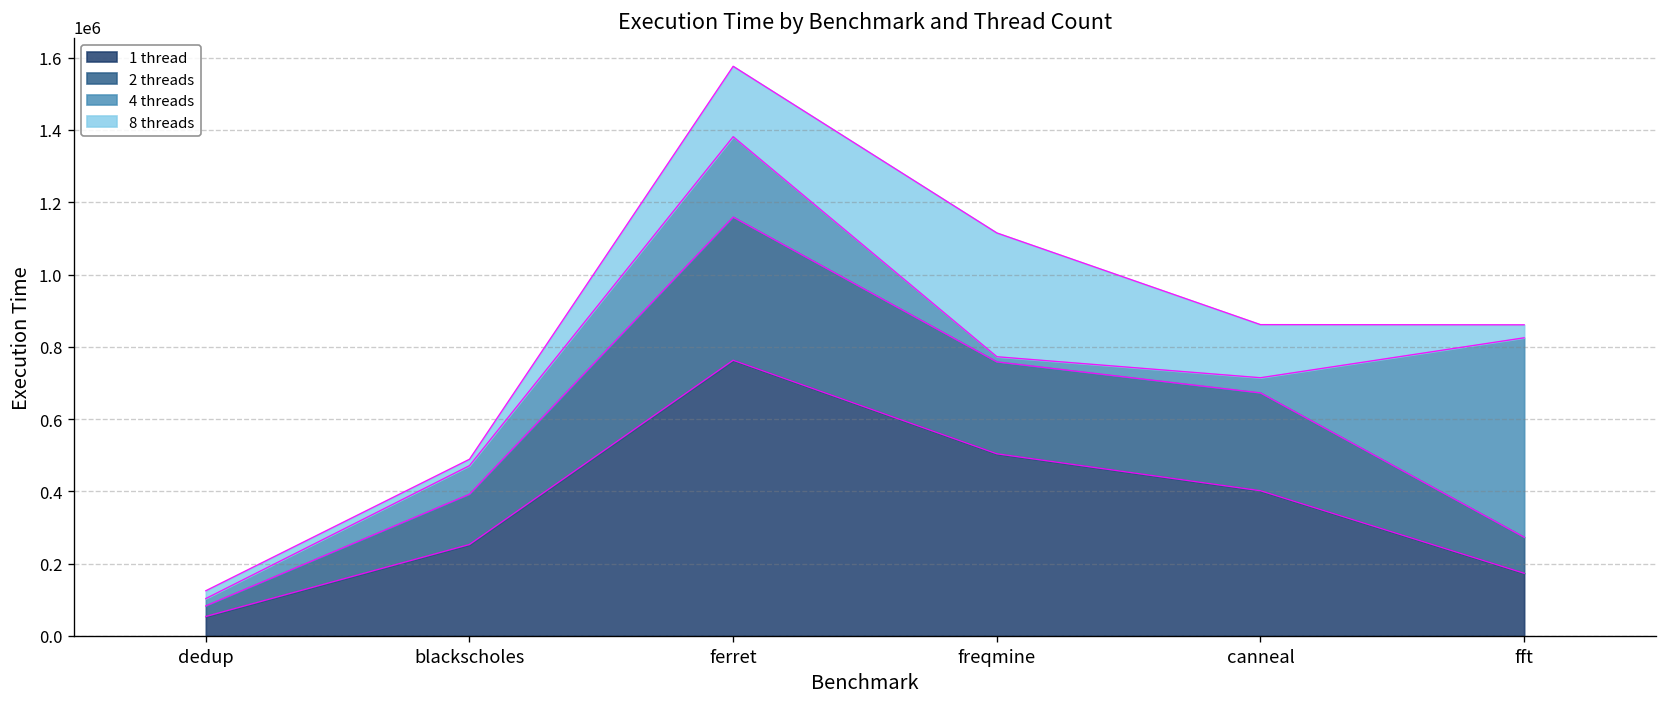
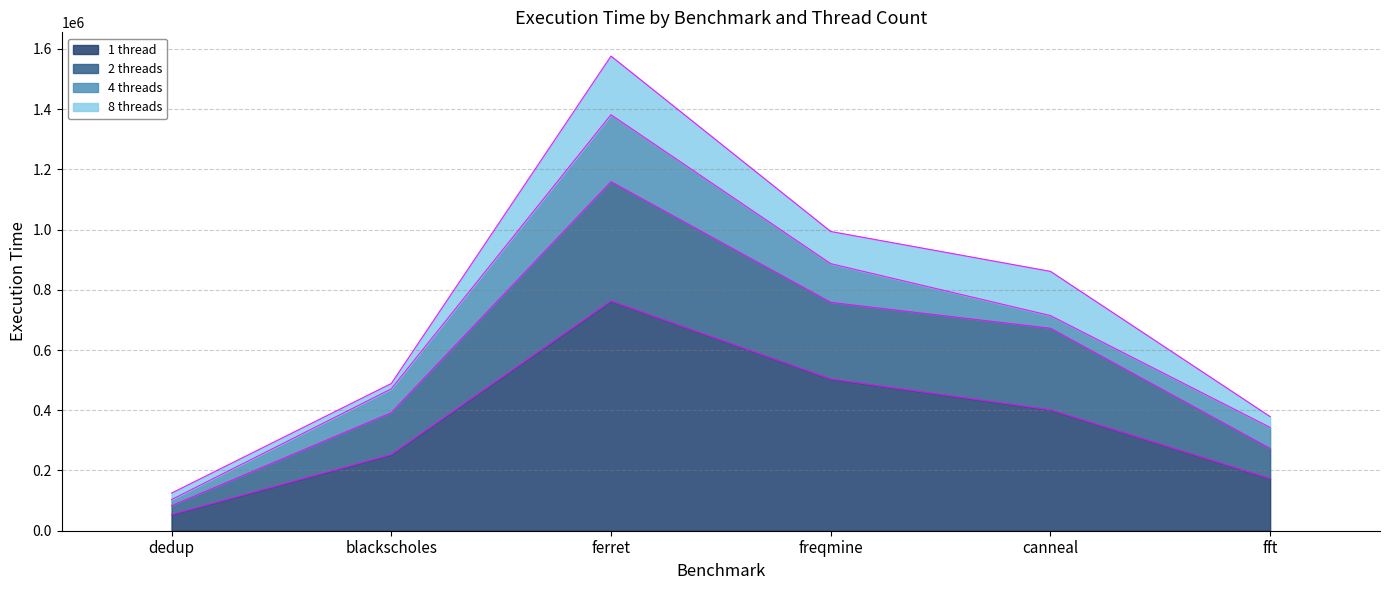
4 threads, freqmine: 10000 -> 130000
8 threads, freqmine: 340000 -> 110000
4 threads, fft: 550000 -> 70000
